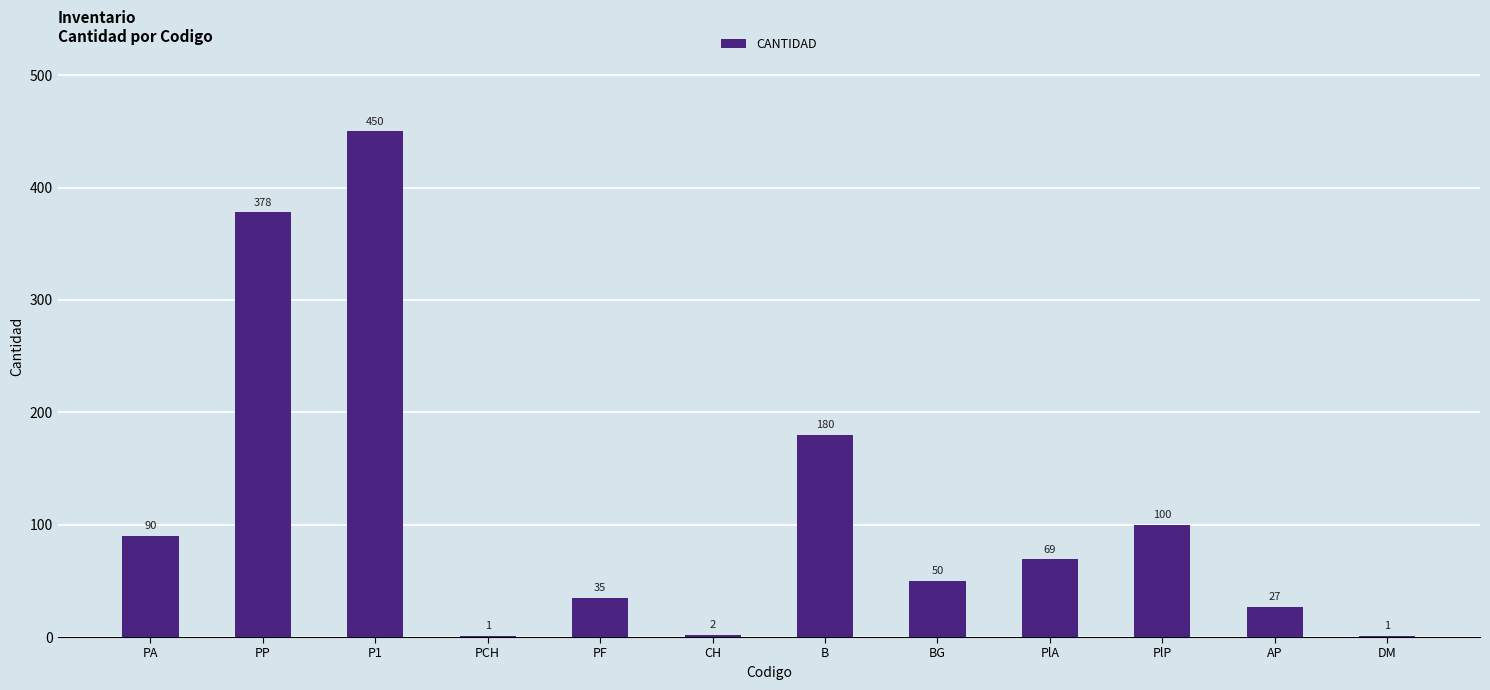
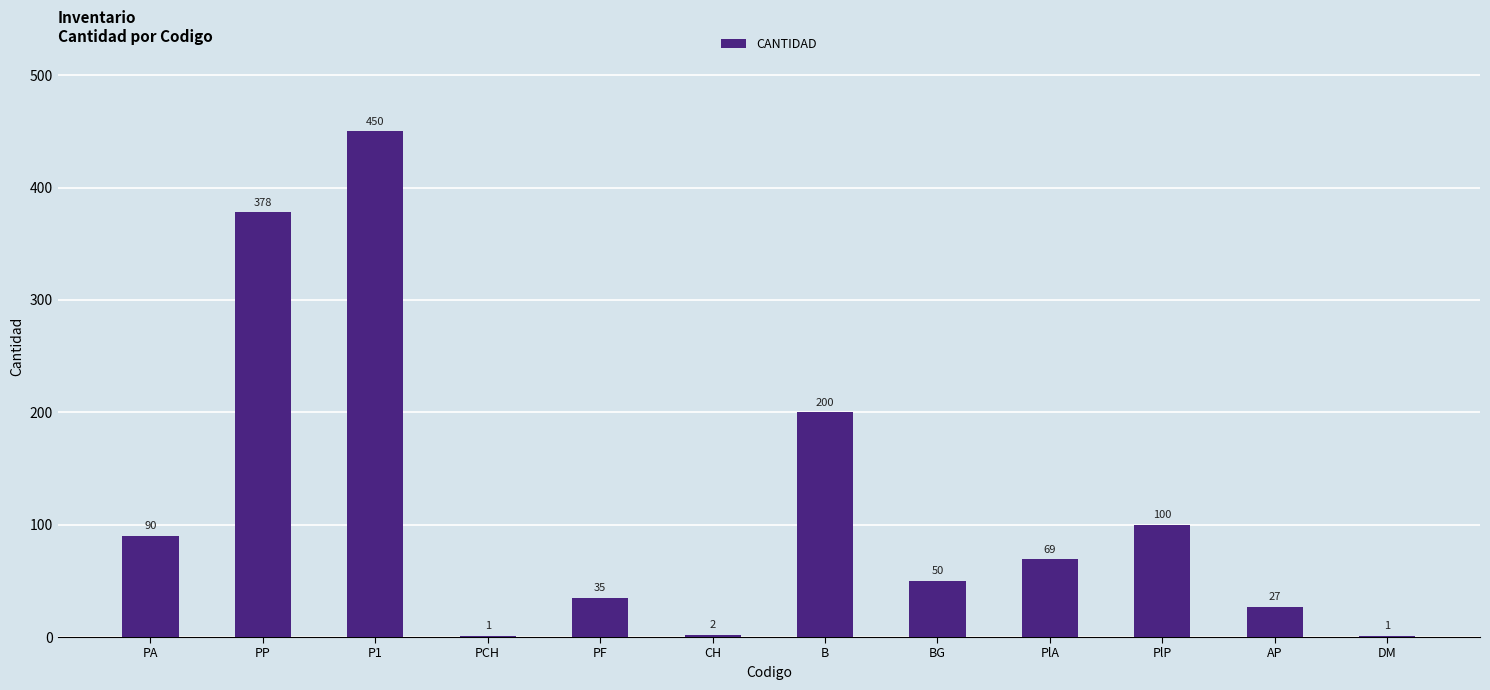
B: 180 -> 200
